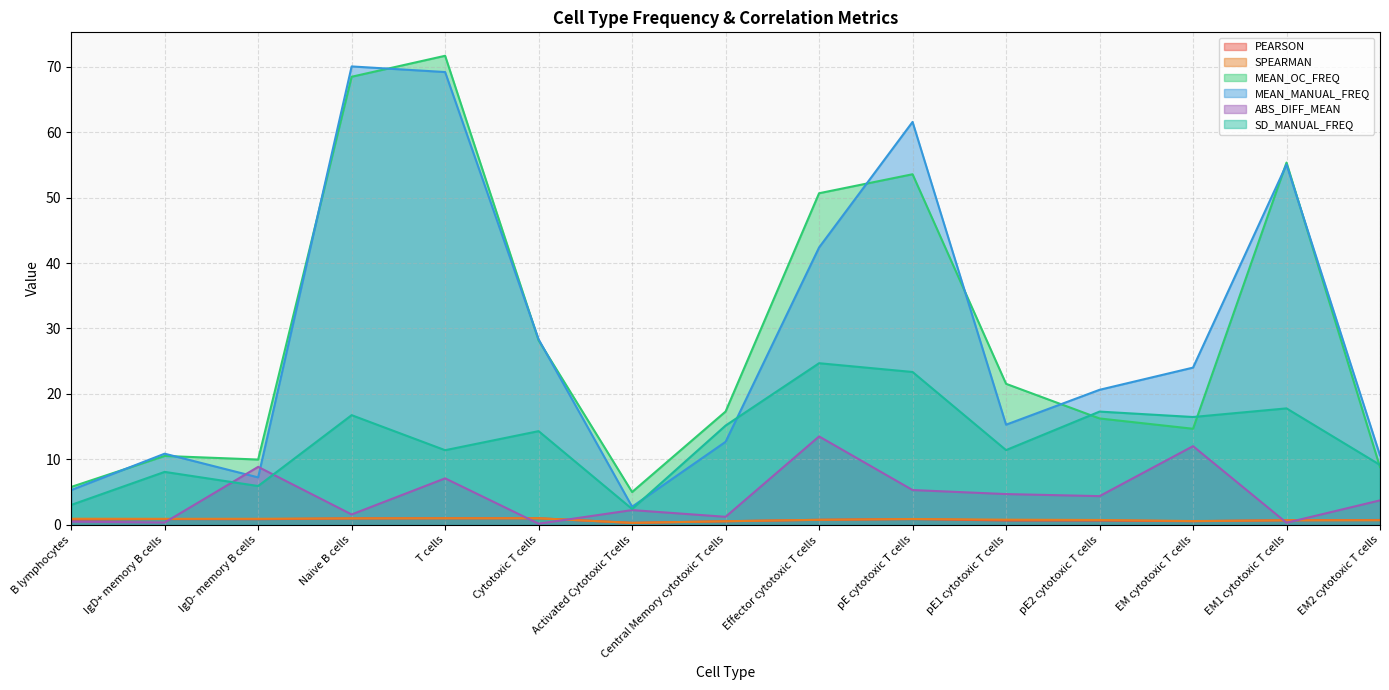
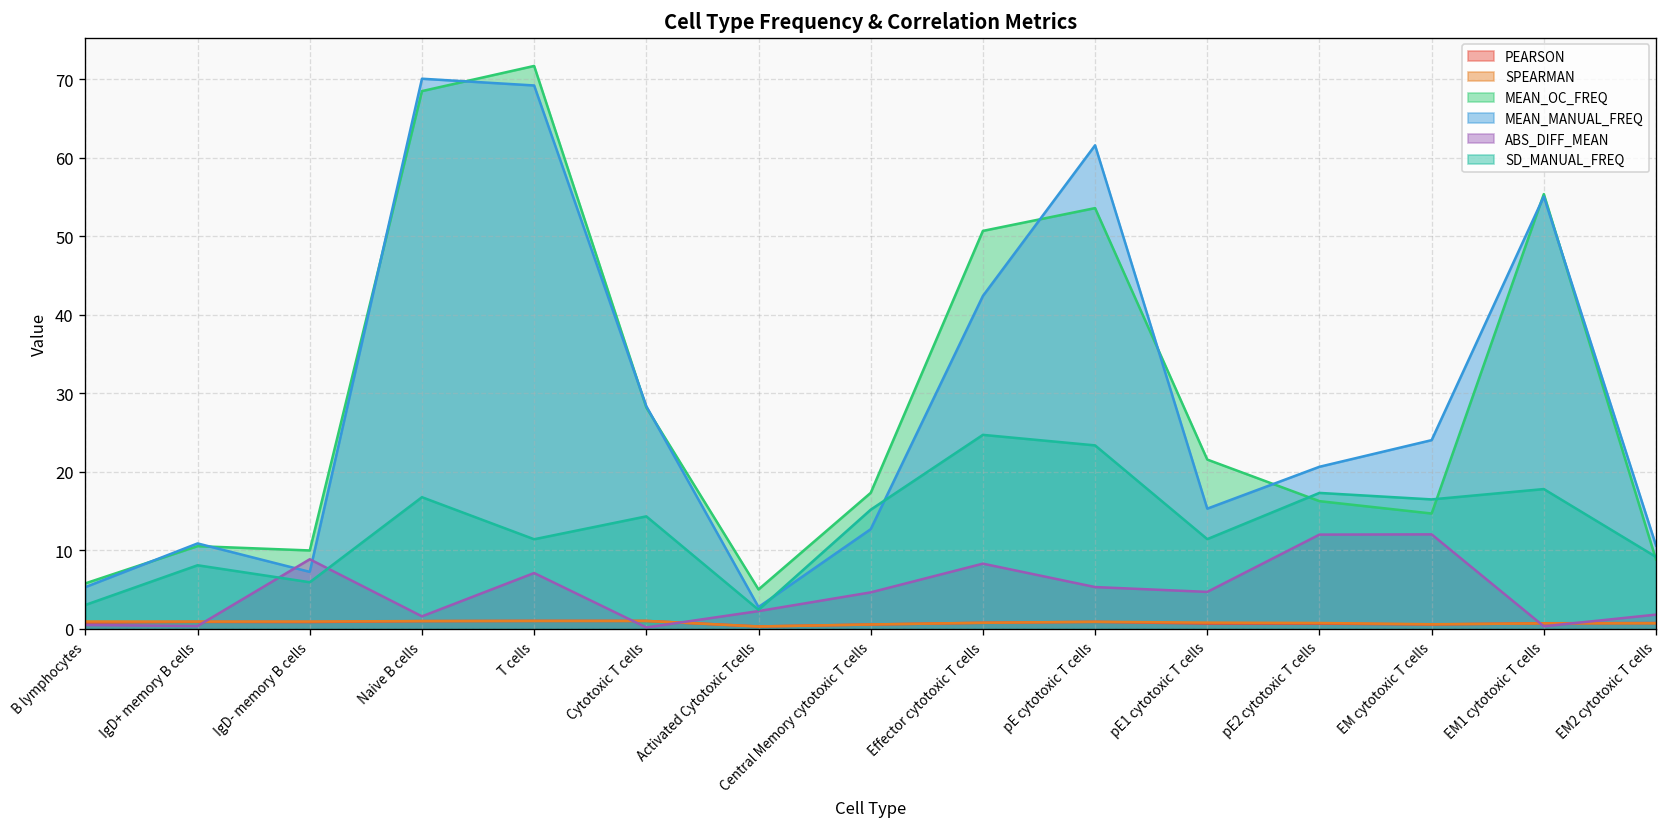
ABS_DIFF_MEAN, Central Memory cytotoxic T cells: 1 -> 5
ABS_DIFF_MEAN, Effector cytotoxic T cells: 13 -> 8
ABS_DIFF_MEAN, pE2 cytotoxic T cells: 4 -> 12
ABS_DIFF_MEAN, EM2 cytotoxic T cells: 4 -> 2
